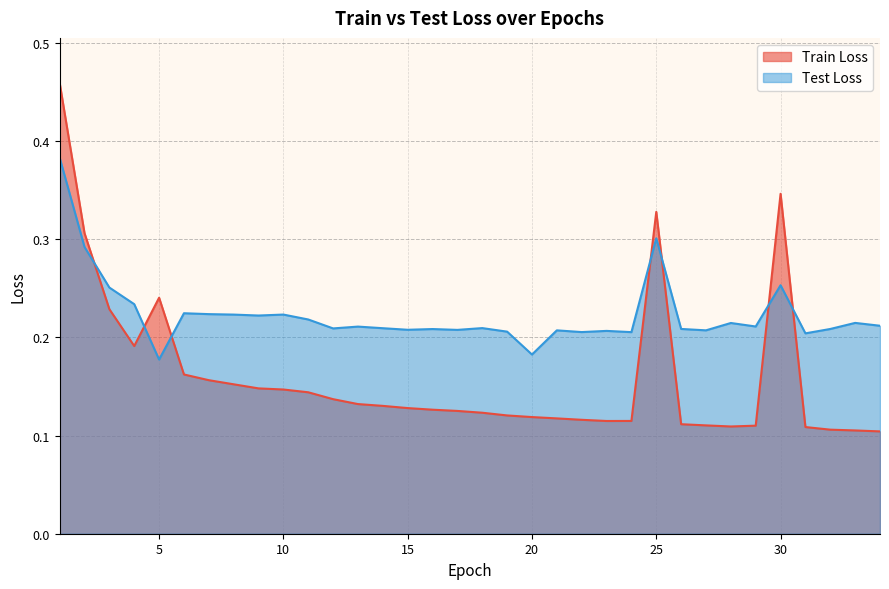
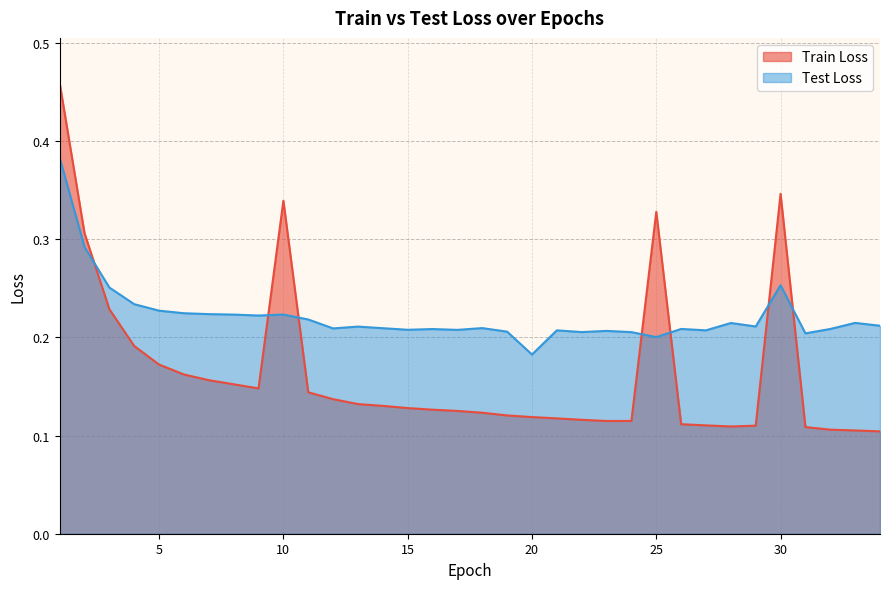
Train Loss, 5: 0.24 -> 0.17
Test Loss, 5: 0.18 -> 0.23
Train Loss, 10: 0.15 -> 0.34
Test Loss, 25: 0.30 -> 0.20
